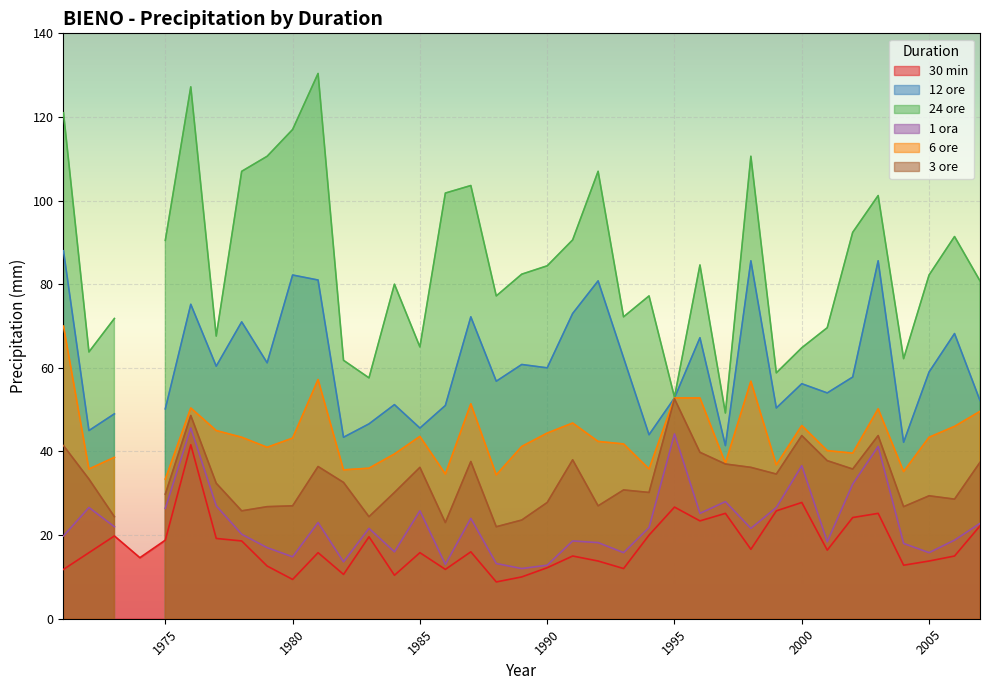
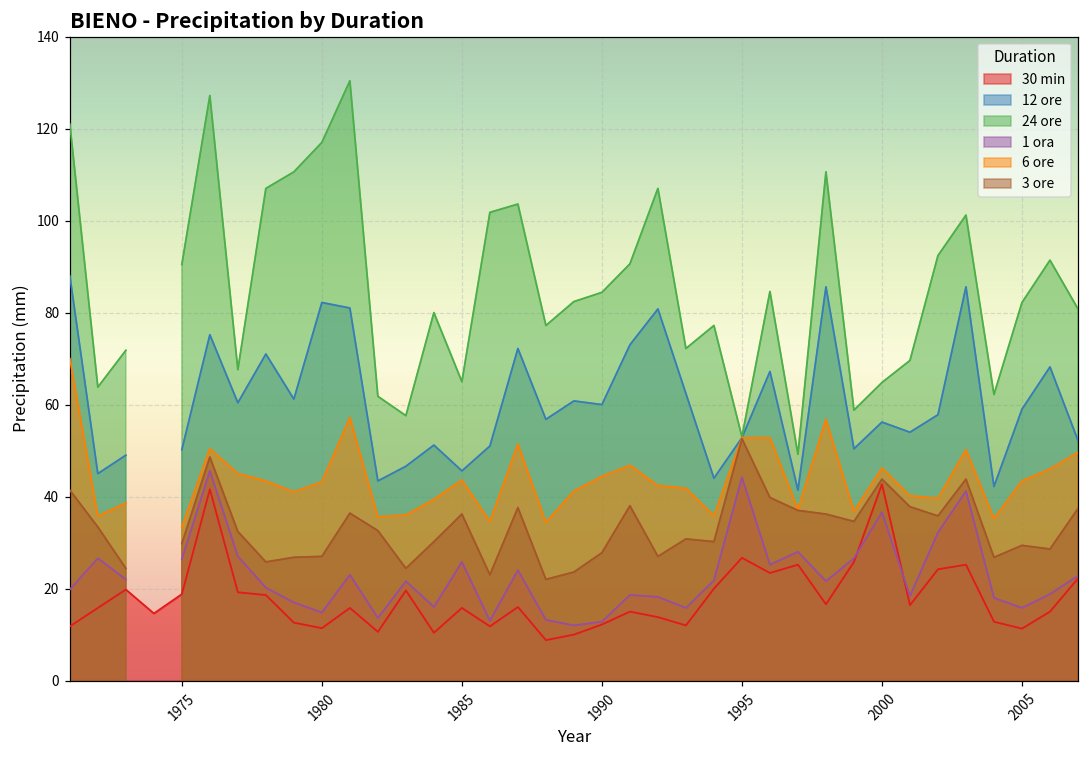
30 min, 1980: 9 -> 11
30 min, 2000: 28 -> 43
30 min, 2005: 14 -> 11
